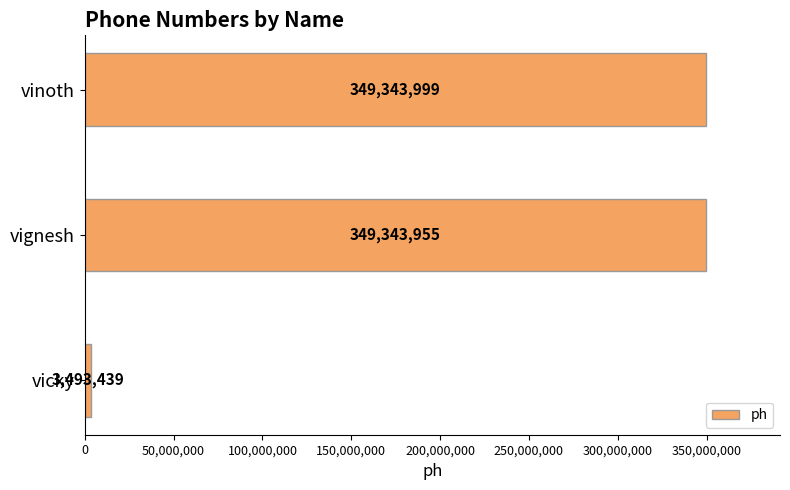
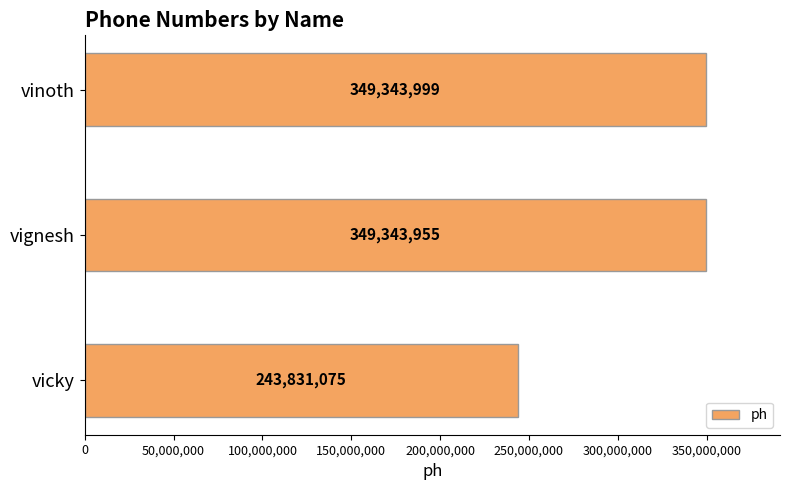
vicky: 3,493,439 -> 243,831,075
